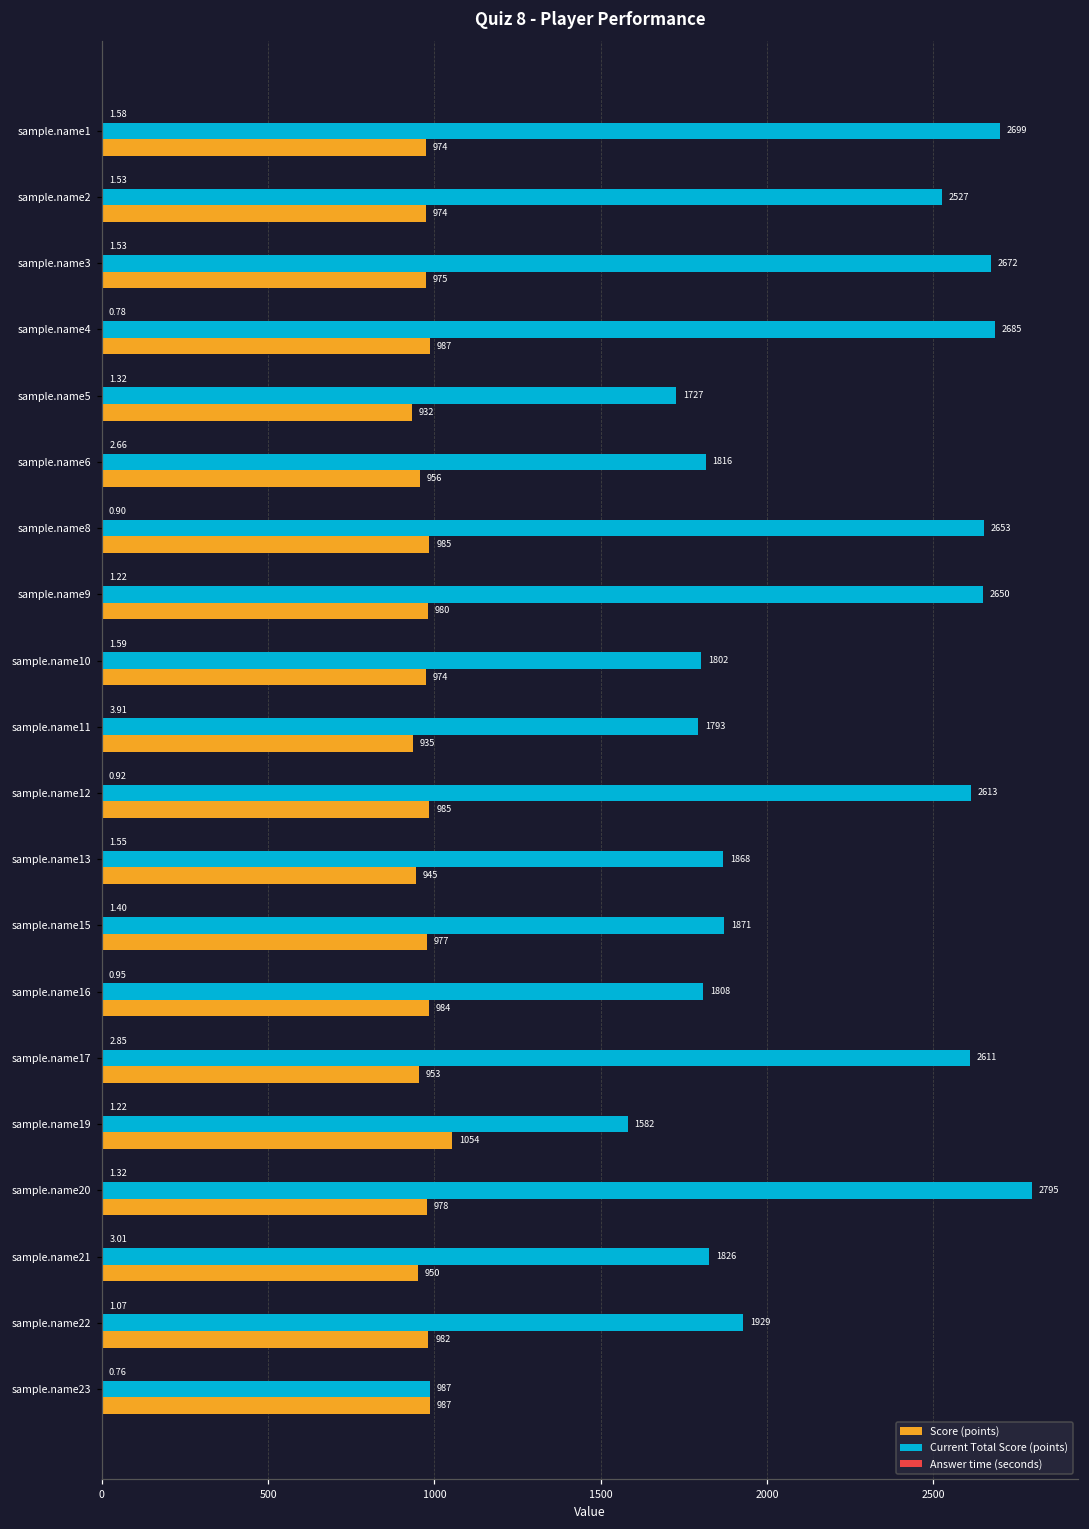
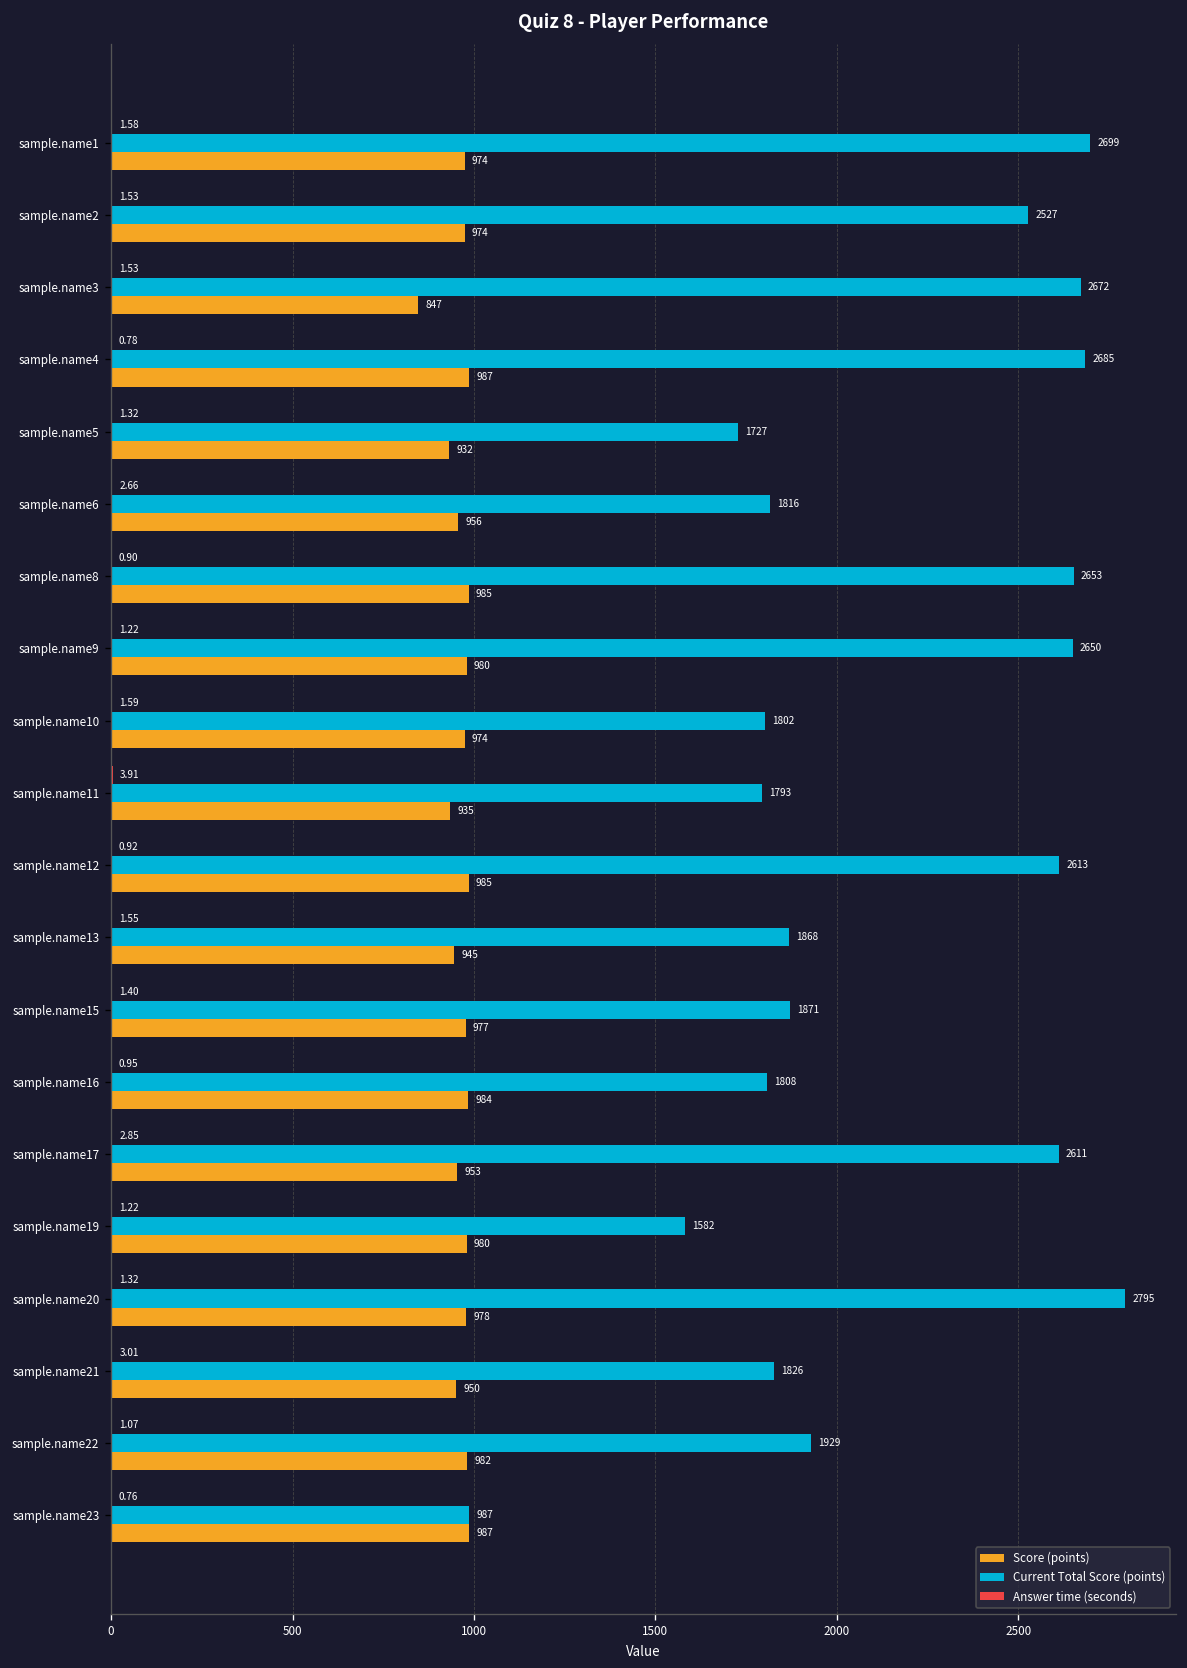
Score (points), sample.name3: 975 -> 847
Score (points), sample.name19: 1054 -> 980
